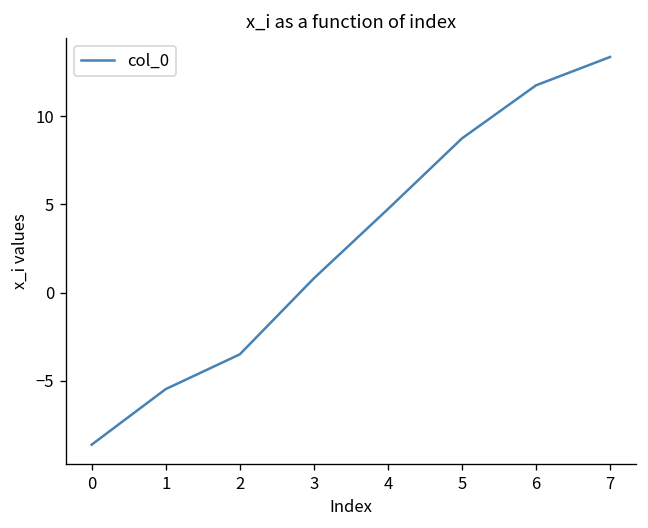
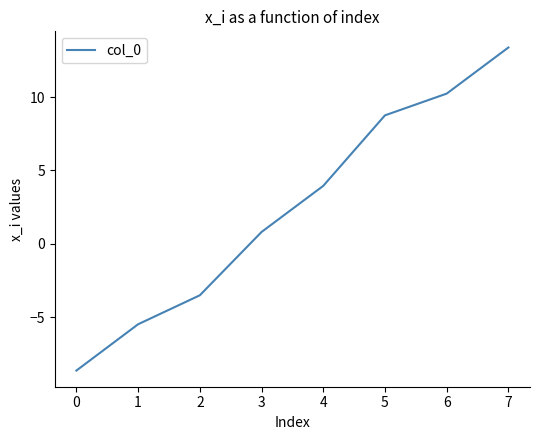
4: 4.7 -> 3.9
6: 11.8 -> 10.2
